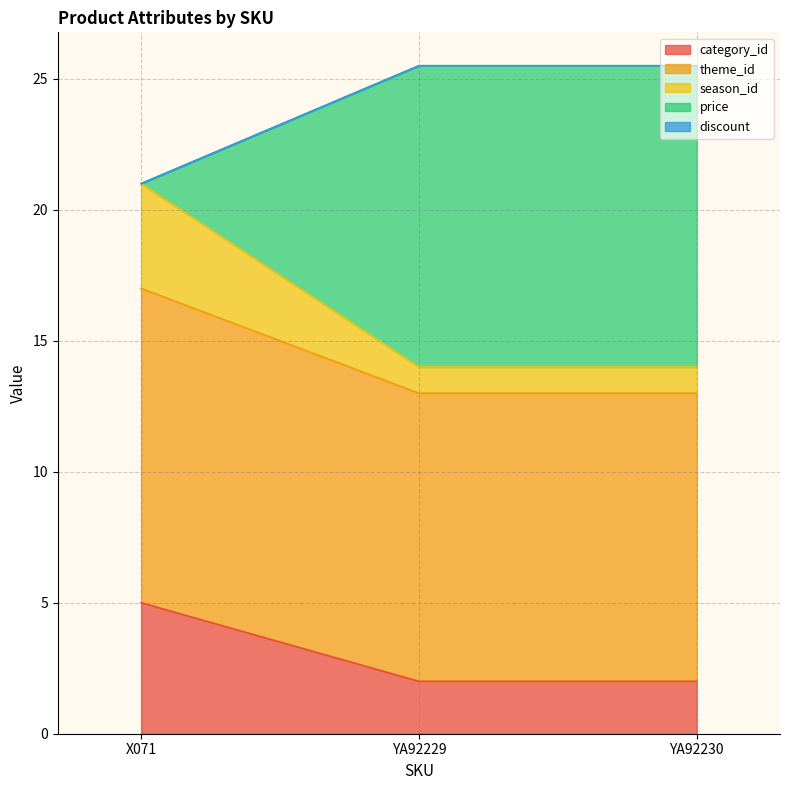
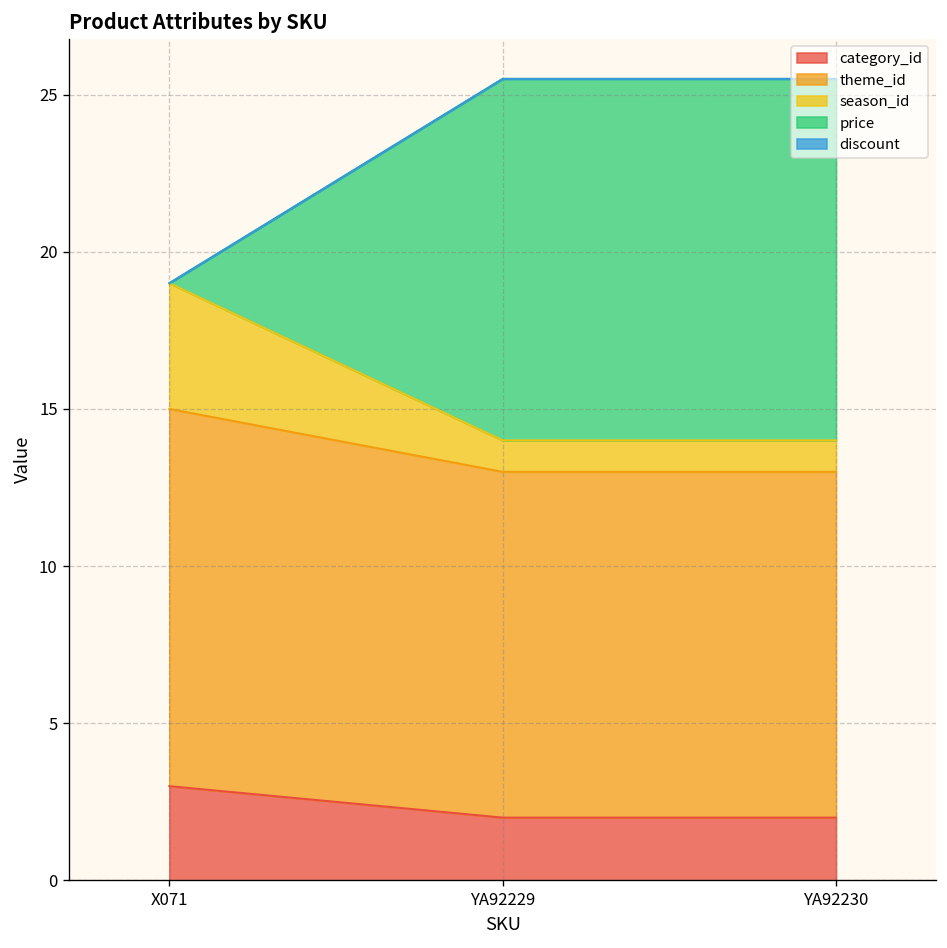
category_id, X071: 5 -> 3
